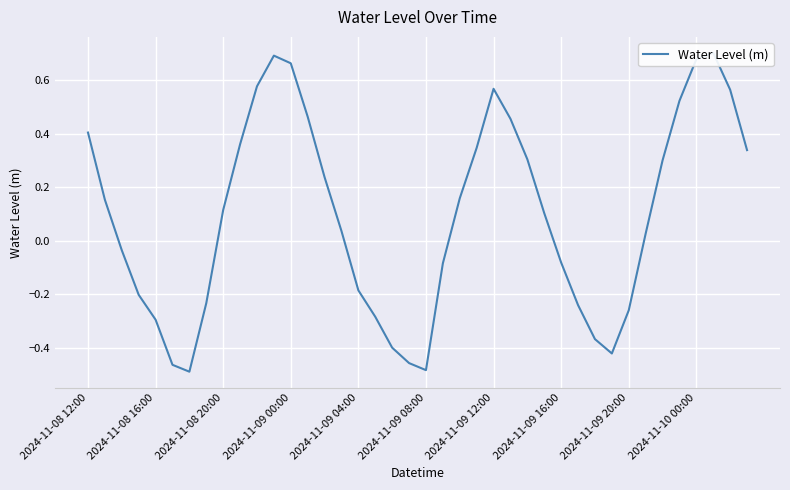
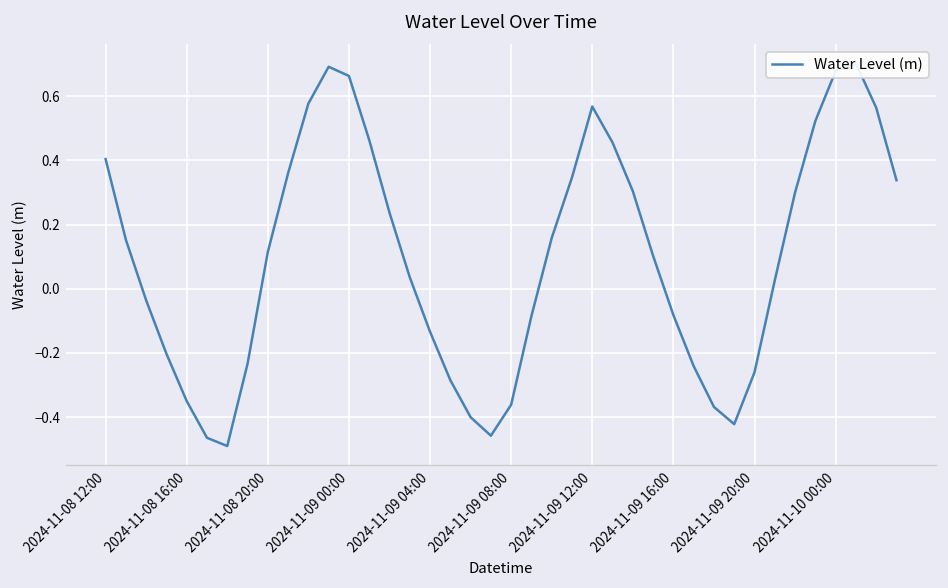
2024-11-08 16:00: -0.30 -> -0.35
2024-11-09 04:00: -0.19 -> -0.13
2024-11-09 08:00: -0.48 -> -0.36
